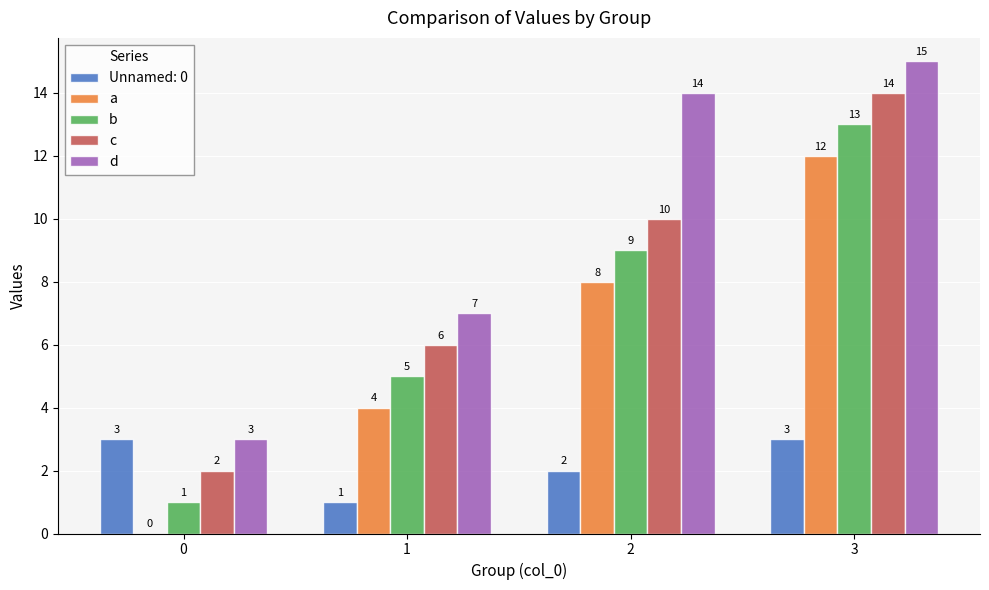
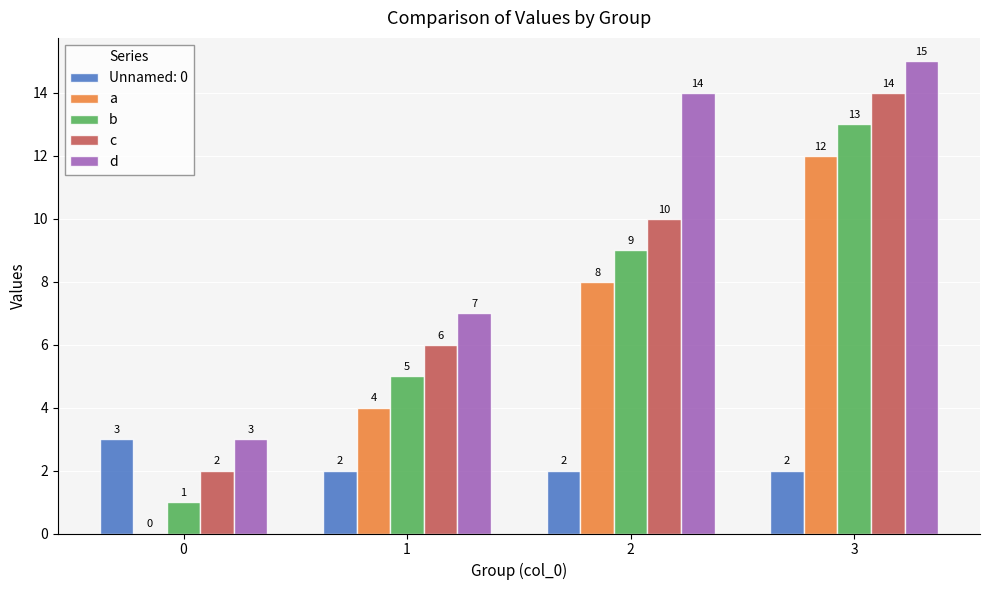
Unnamed: 0, 1: 1 -> 2
Unnamed: 0, 3: 3 -> 2
